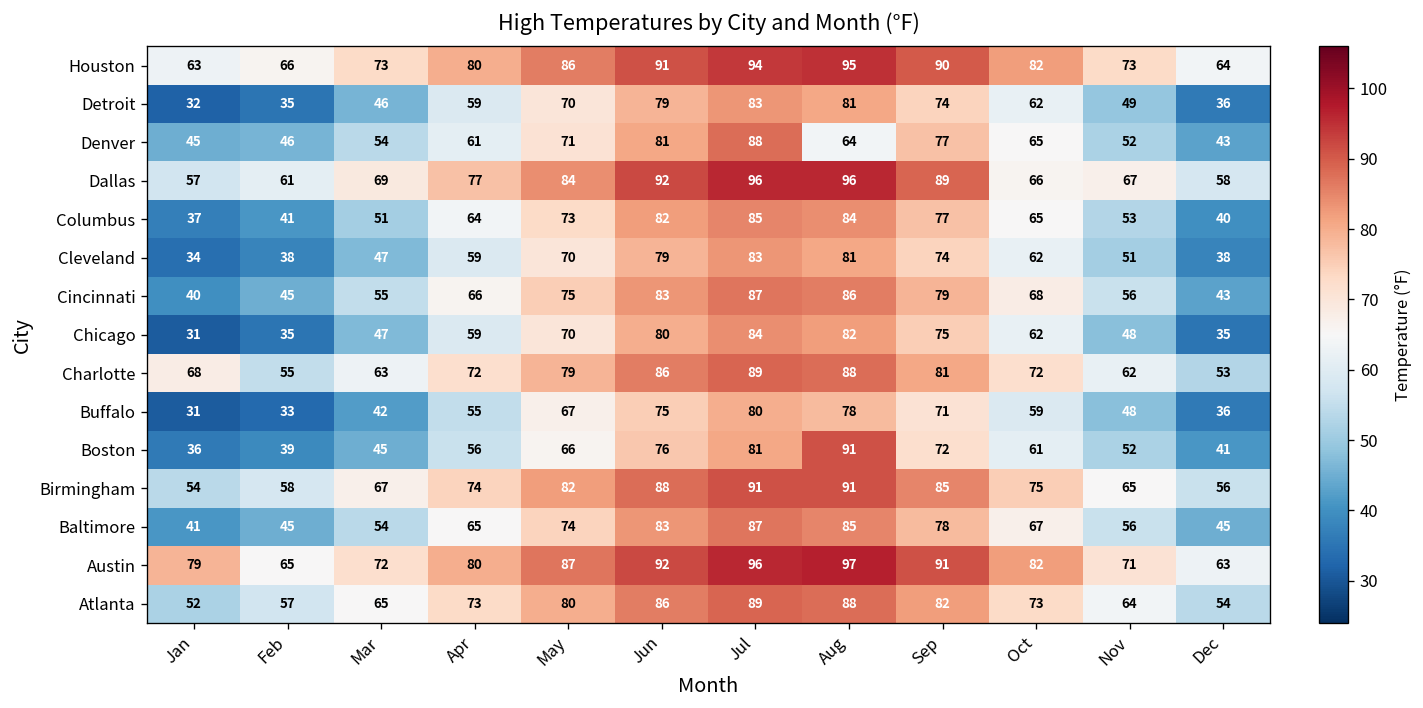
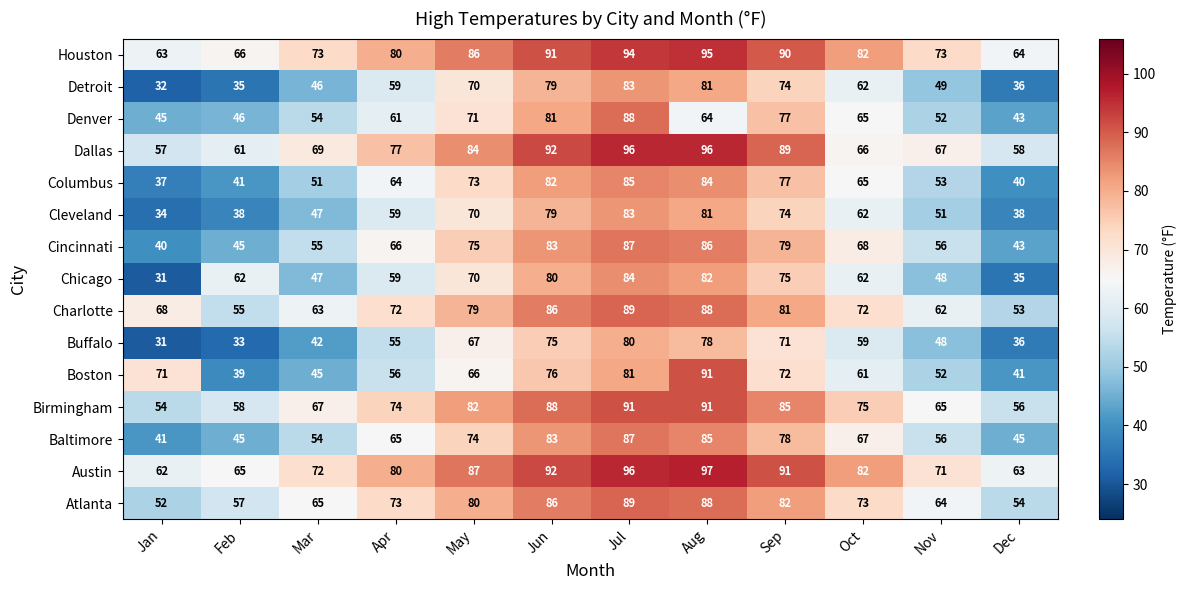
Chicago, Feb: 35 -> 62
Boston, Jan: 36 -> 71
Austin, Jan: 79 -> 62
